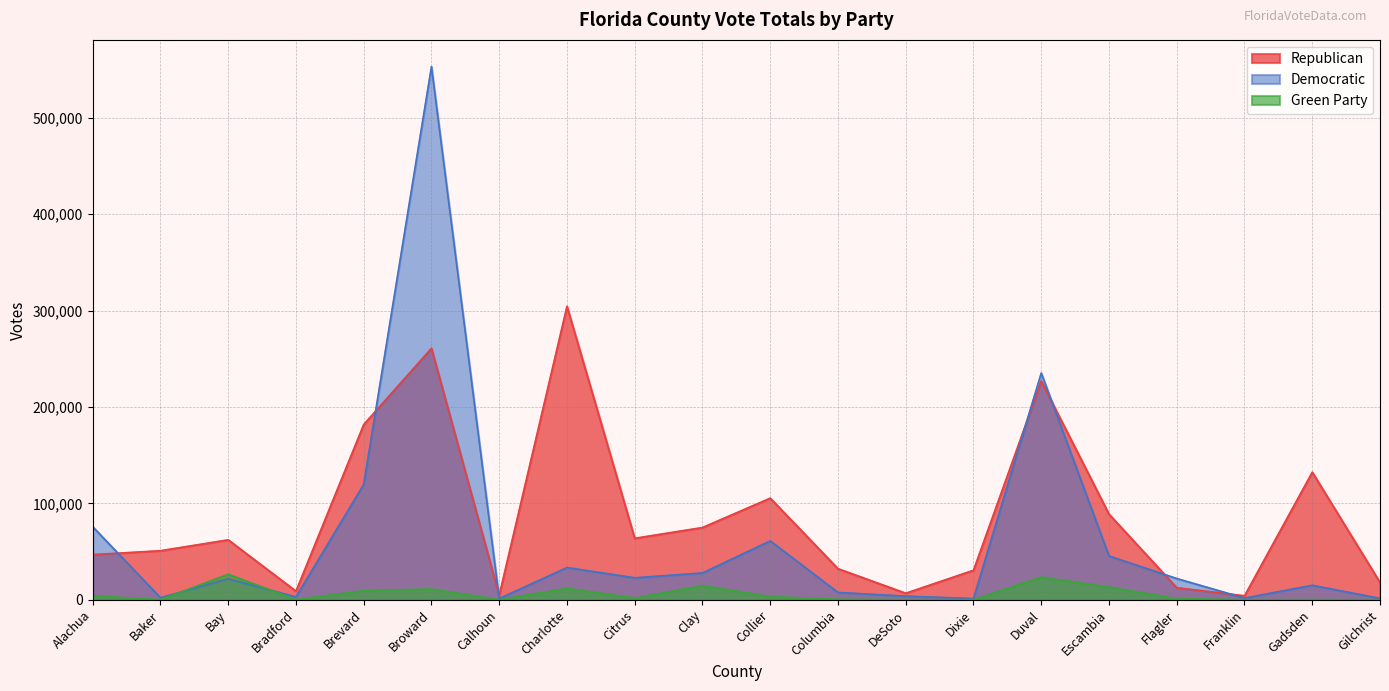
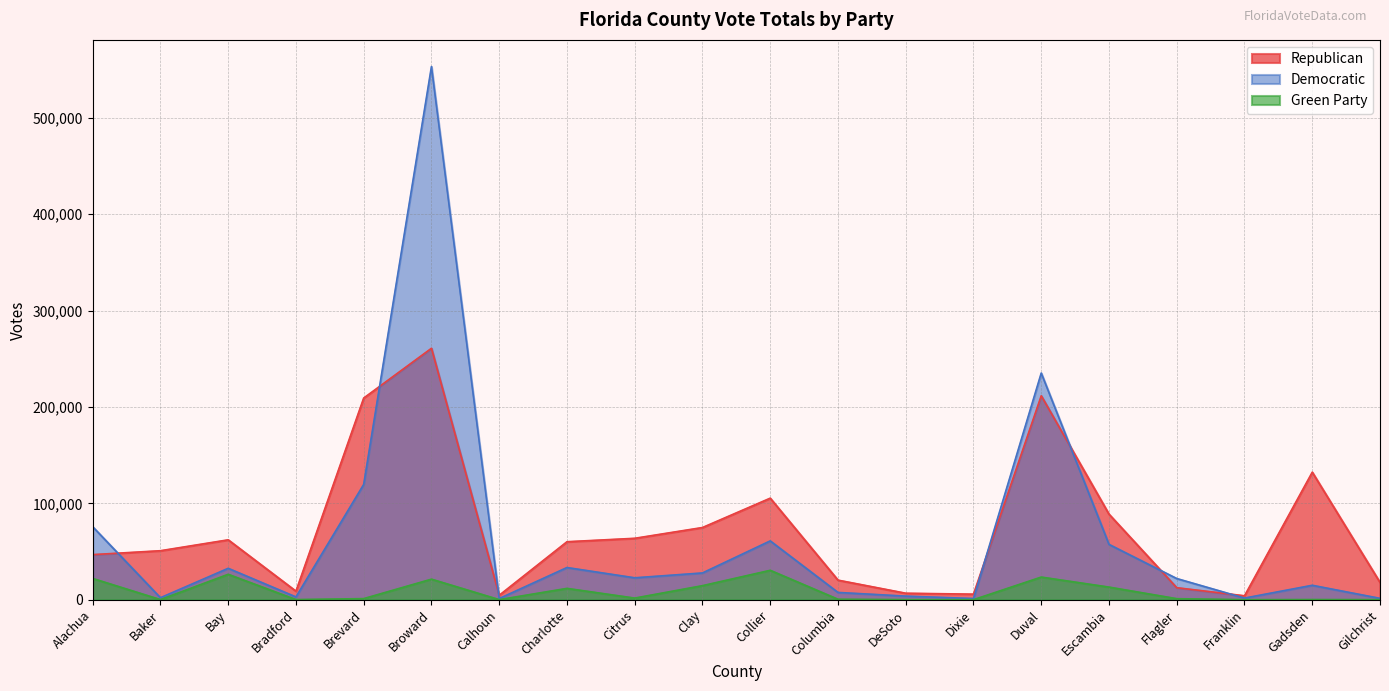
Green Party, Alachua: 0 -> 20,000
Democratic, Bay: 20,000 -> 30,000
Republican, Brevard: 180,000 -> 210,000
Green Party, Brevard: 10,000 -> 0
Green Party, Broward: 10,000 -> 20,000
Republican, Charlotte: 300,000 -> 60,000
Green Party, Collier: 0 -> 30,000
Republican, Columbia: 30,000 -> 20,000
Republican, Dixie: 30,000 -> 10,000
Republican, Duval: 230,000 -> 210,000
Democratic, Escambia: 50,000 -> 60,000
